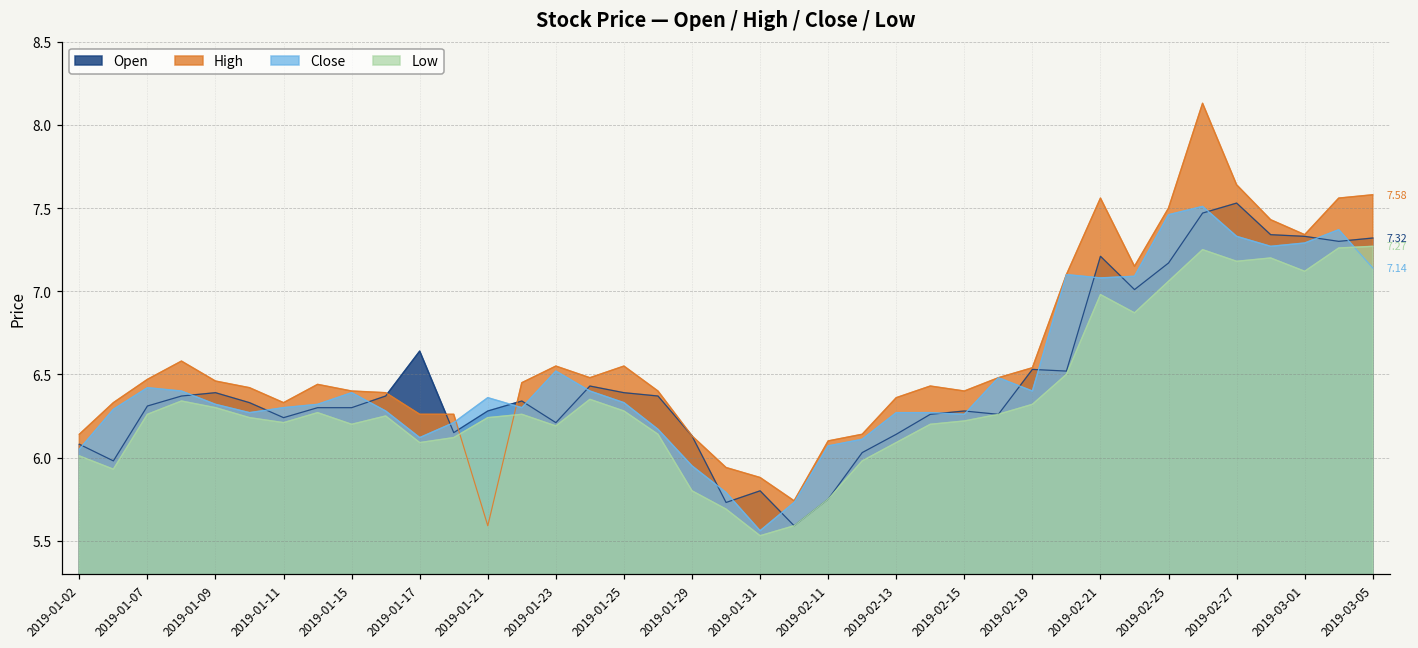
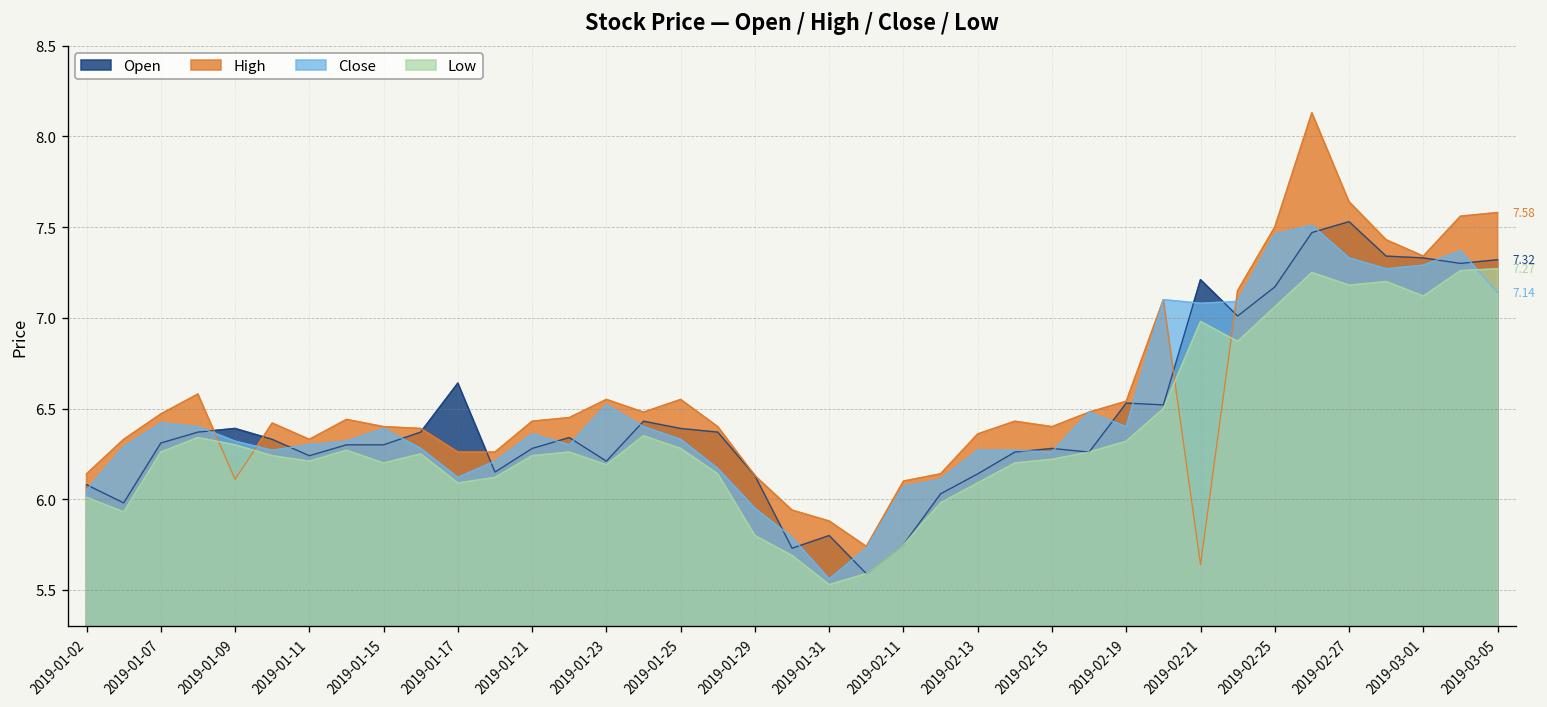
High, 2019-01-09: 6.46 -> 6.11
High, 2019-01-21: 5.59 -> 6.43
High, 2019-02-21: 7.56 -> 5.64
